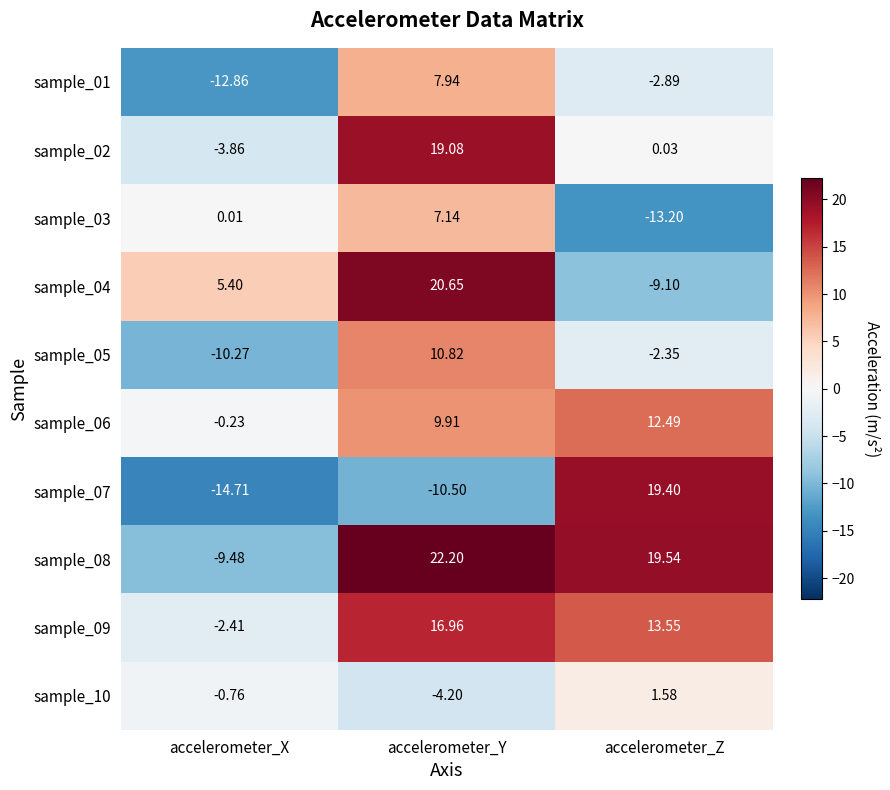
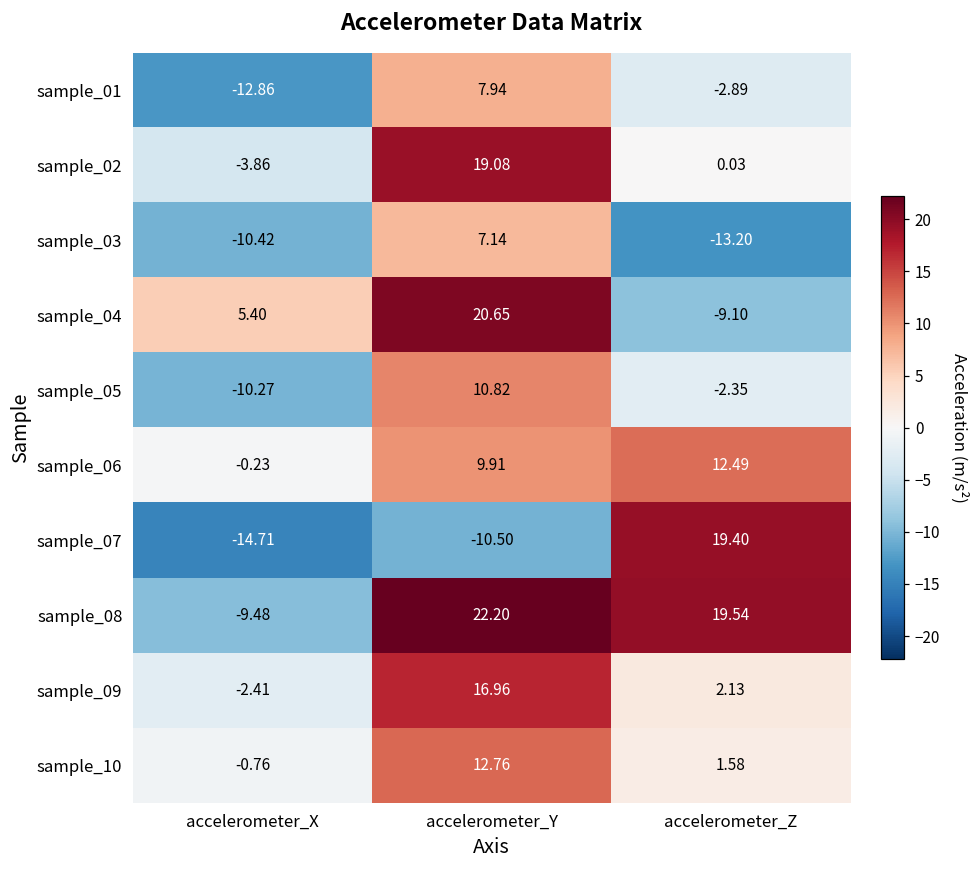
sample_03, accelerometer_X: 0.01 -> -10.42
sample_09, accelerometer_Z: 13.55 -> 2.13
sample_10, accelerometer_Y: -4.20 -> 12.76
